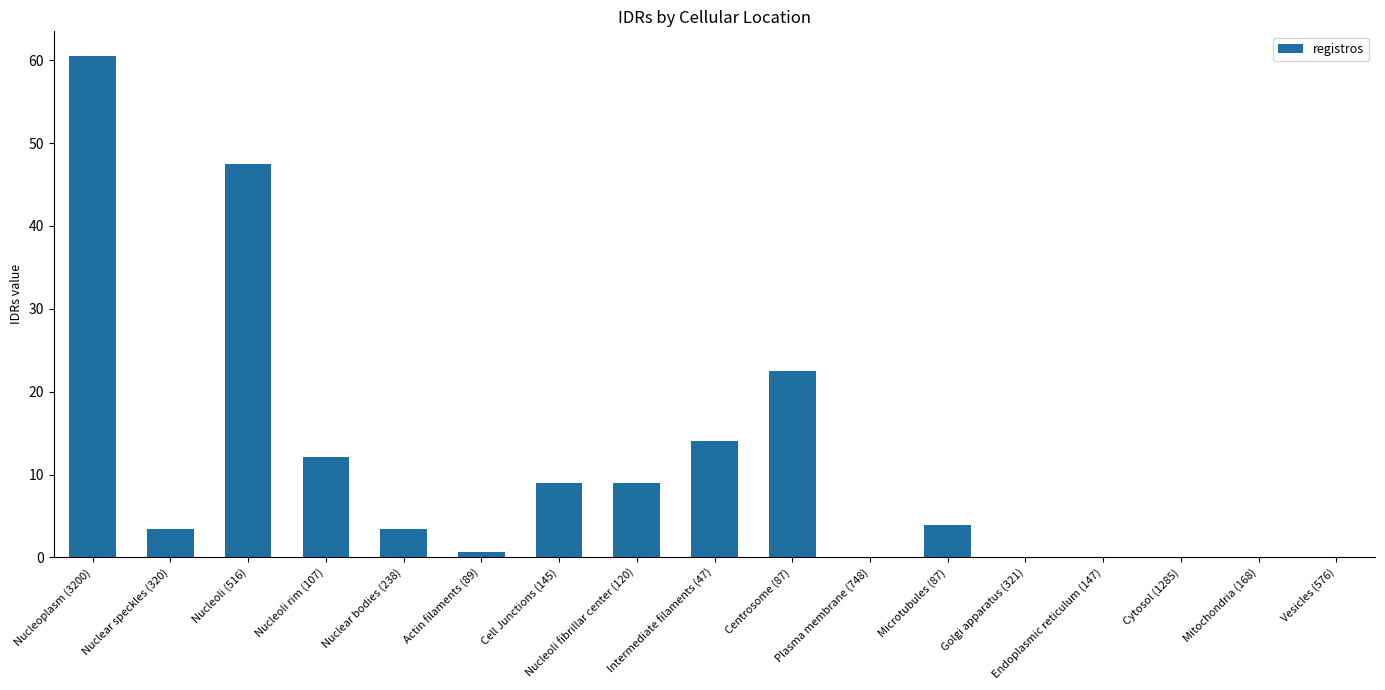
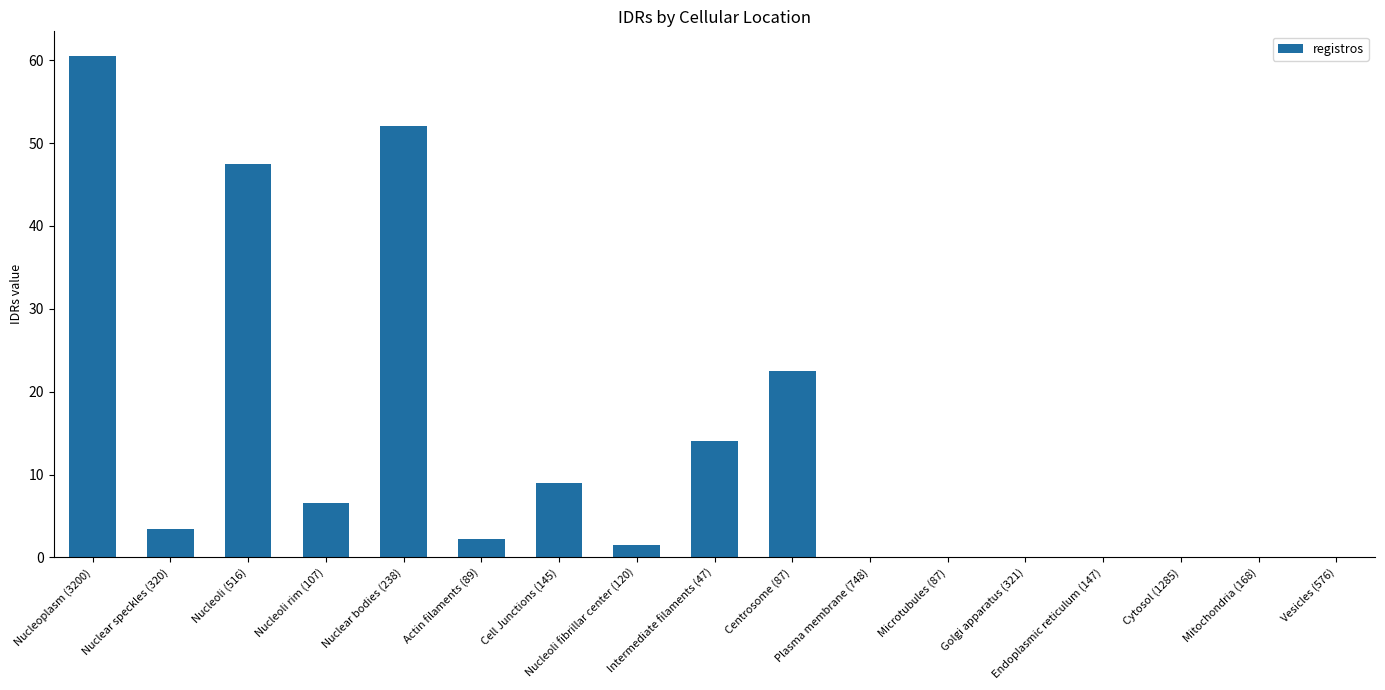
Nucleoli rim (107): 12 -> 7
Nuclear bodies (238): 3 -> 52
Actin filaments (89): 1 -> 2
Nucleoli fibrillar center (120): 9 -> 2
Microtubules (87): 4 -> 0
